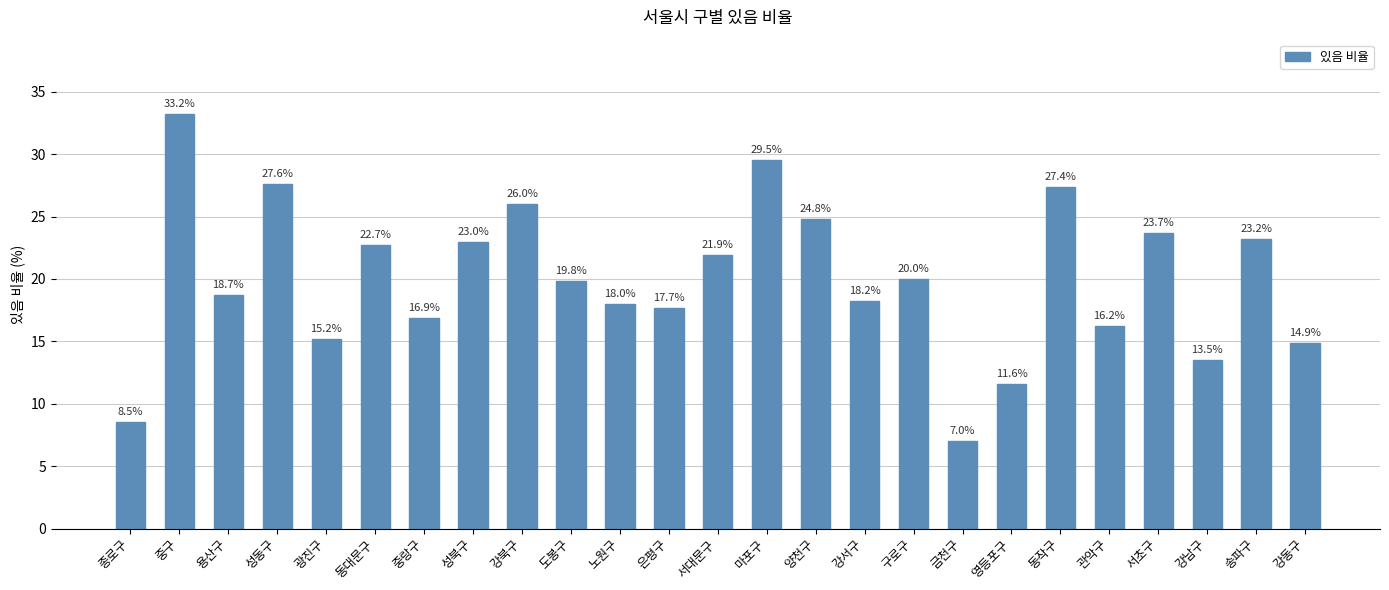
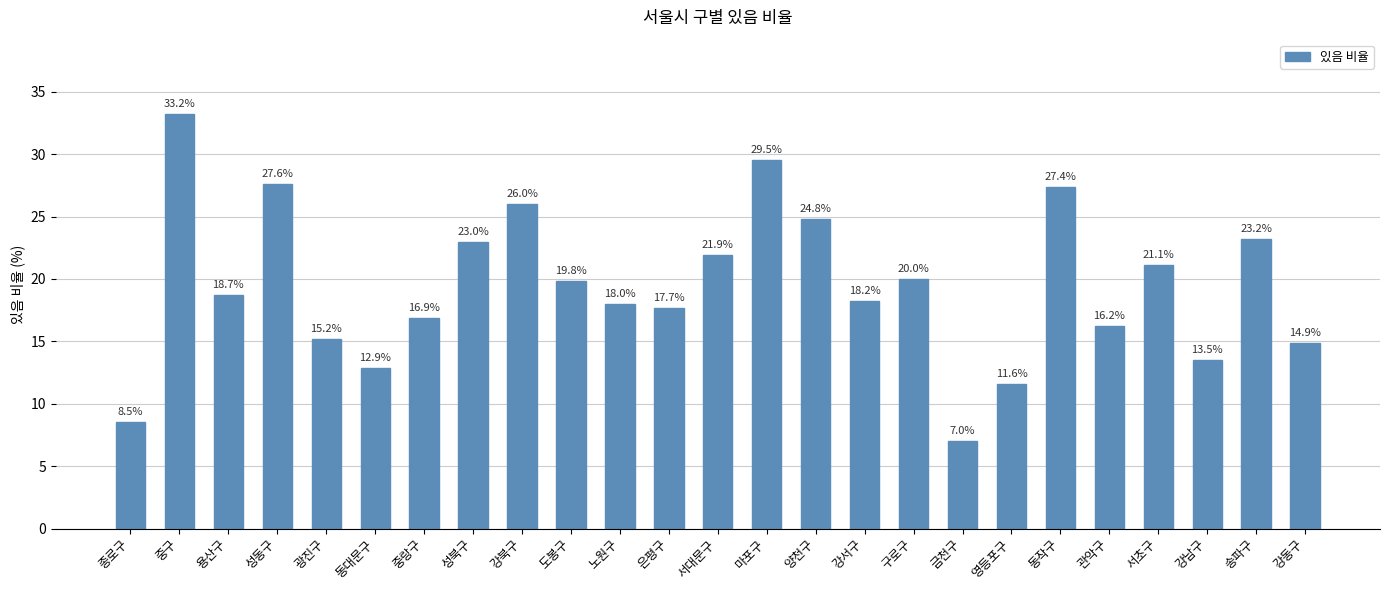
동대문구: 22.7% -> 12.9%
서초구: 23.7% -> 21.1%
